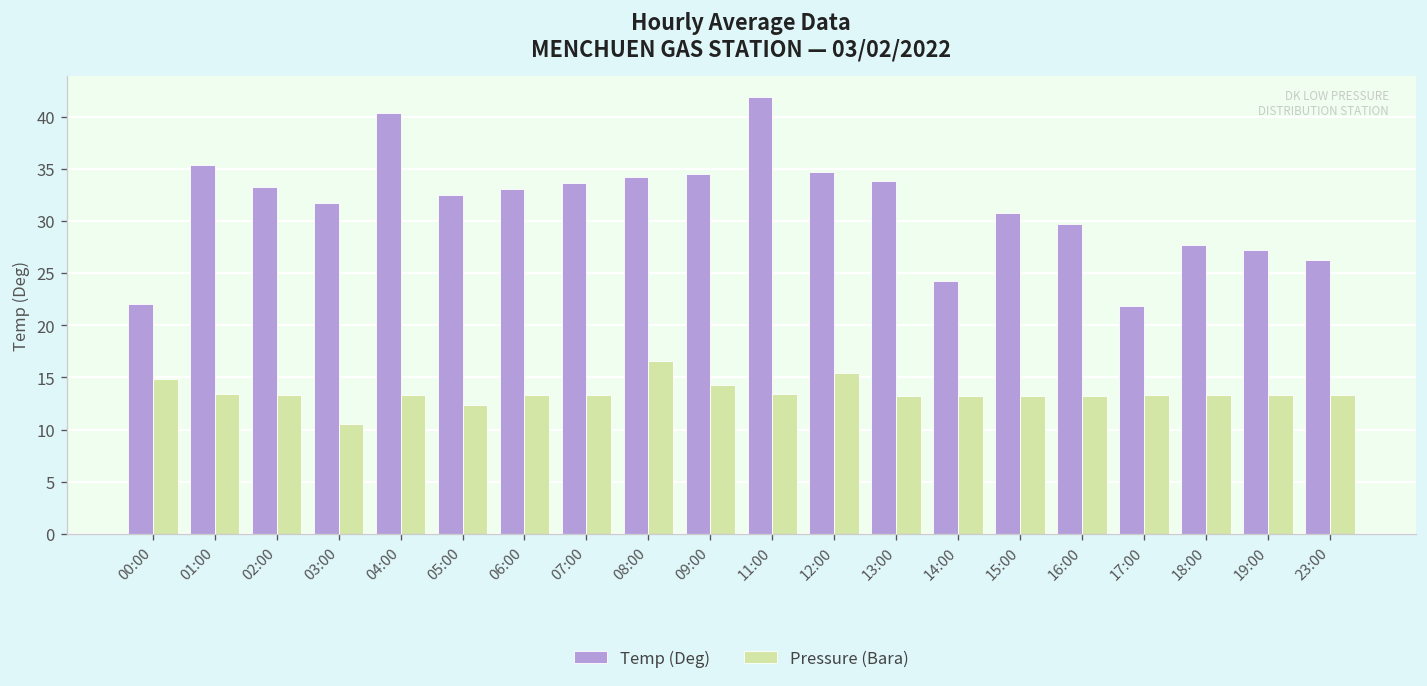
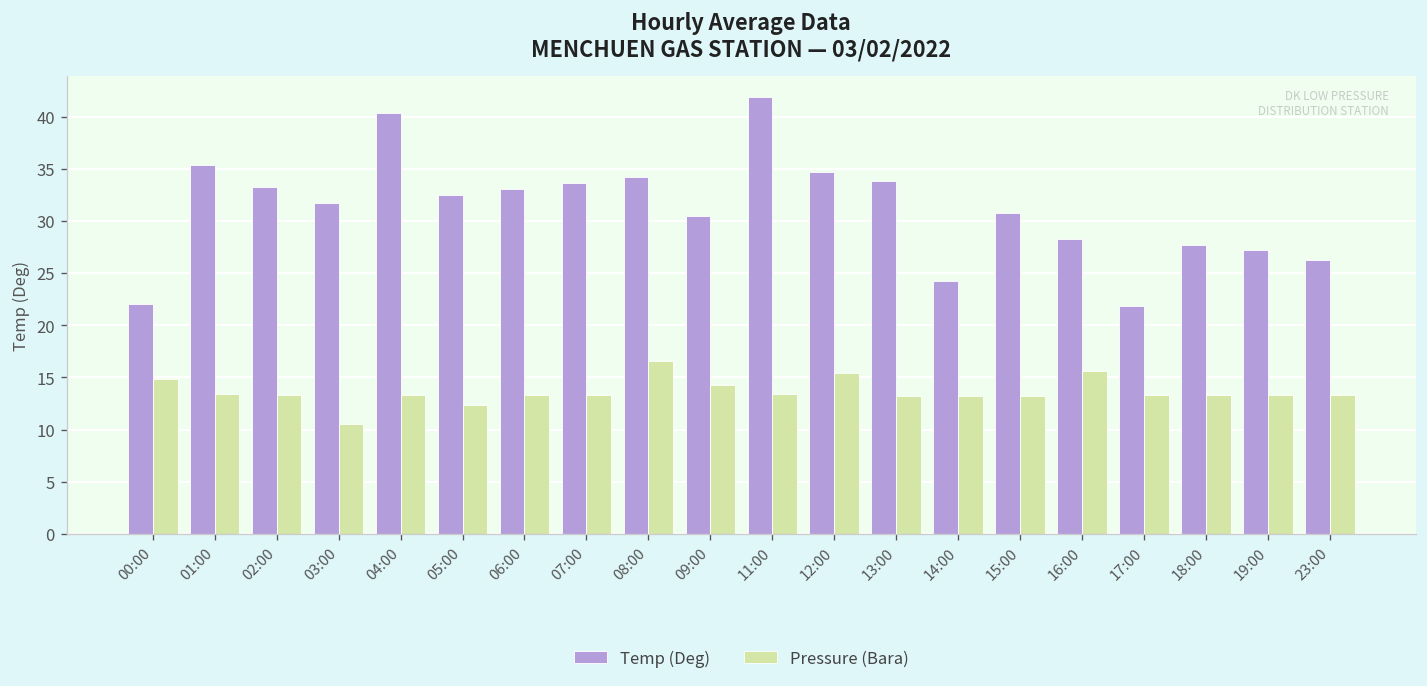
Temp (Deg), 09:00: 34 -> 30
Temp (Deg), 16:00: 30 -> 28
Pressure (Bara), 16:00: 13 -> 16
